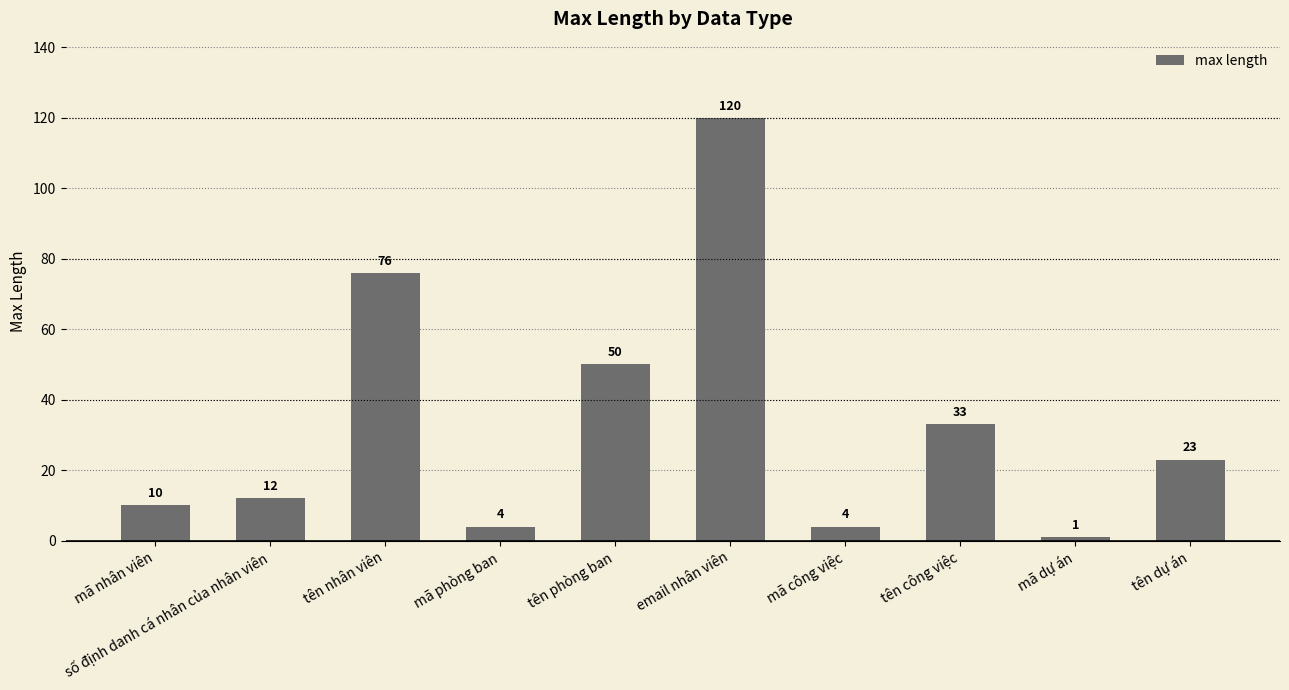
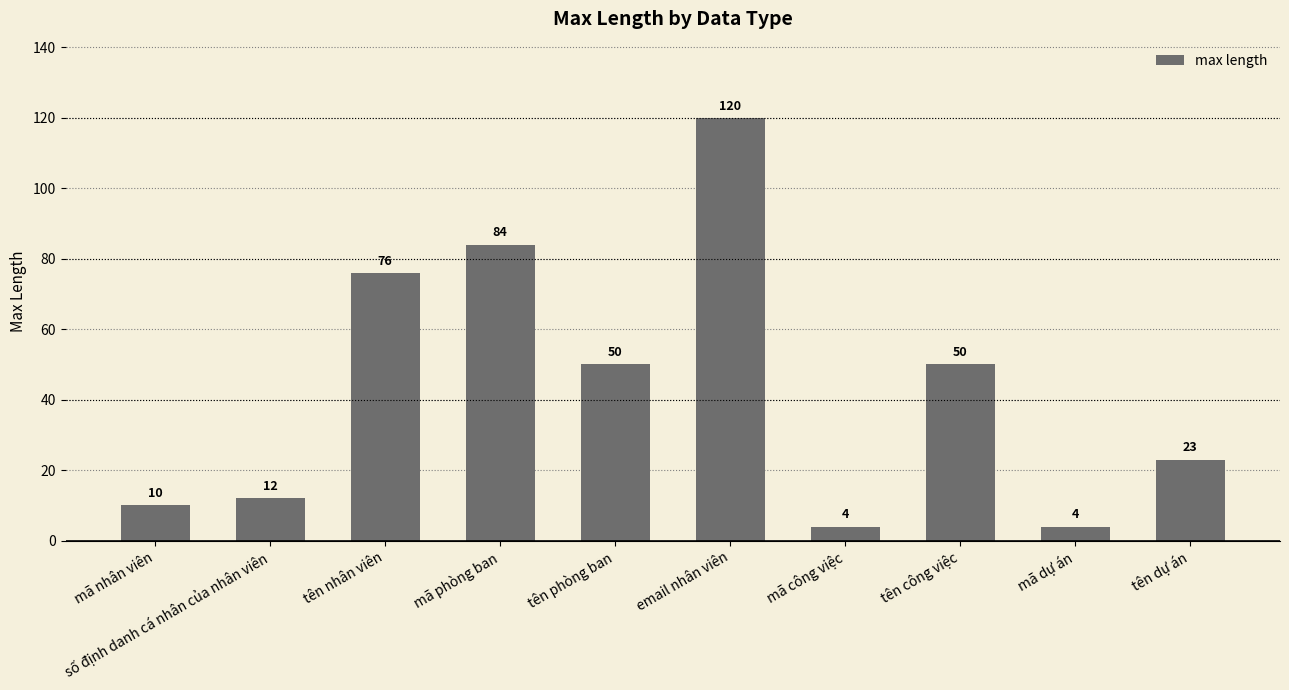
mã phòng ban: 4 -> 84
tên công việc: 33 -> 50
mã dự án: 1 -> 4
